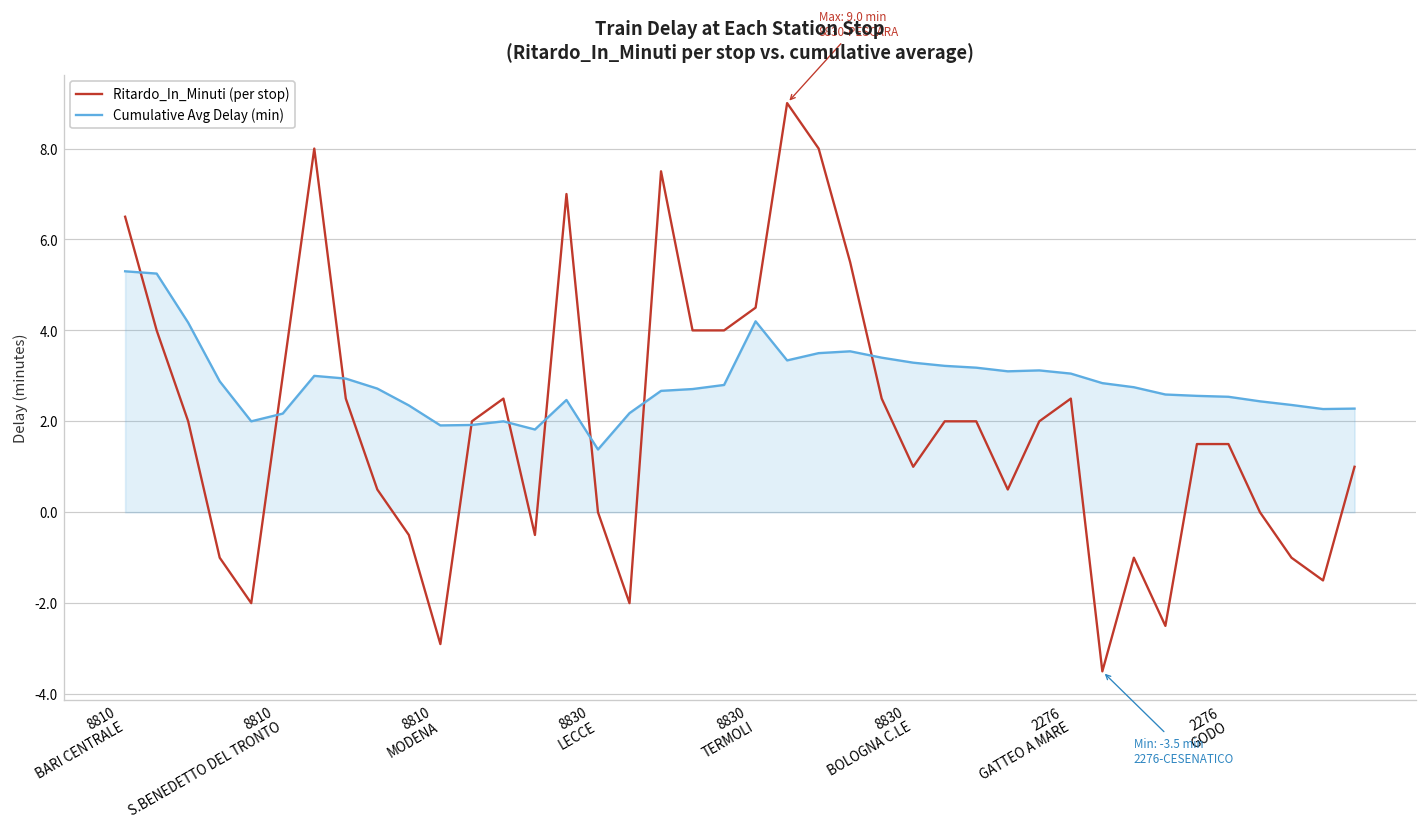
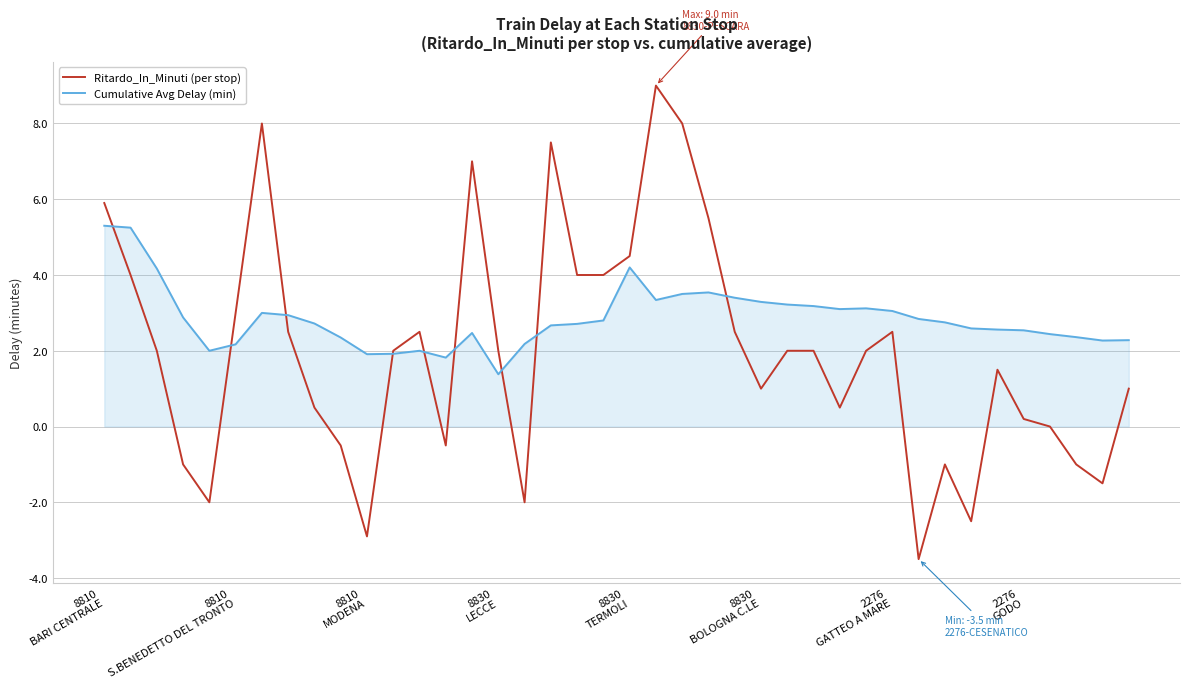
Ritardo_In_Minuti (per stop), 8810 BARI CENTRALE: 6.5 -> 5.9
Ritardo_In_Minuti (per stop), 8830 LECCE: 0 -> 2
Ritardo_In_Minuti (per stop), 2276 GODO: 1.5 -> 0.2
